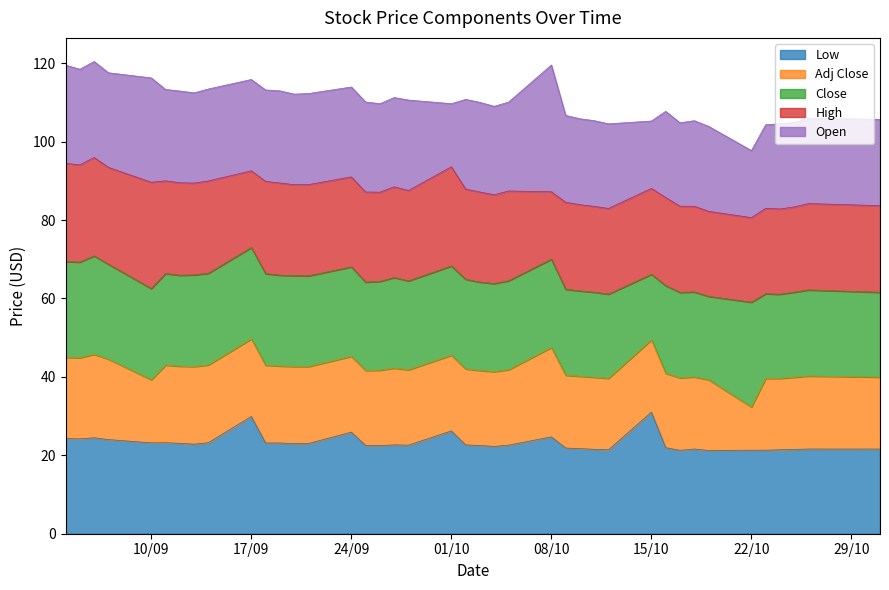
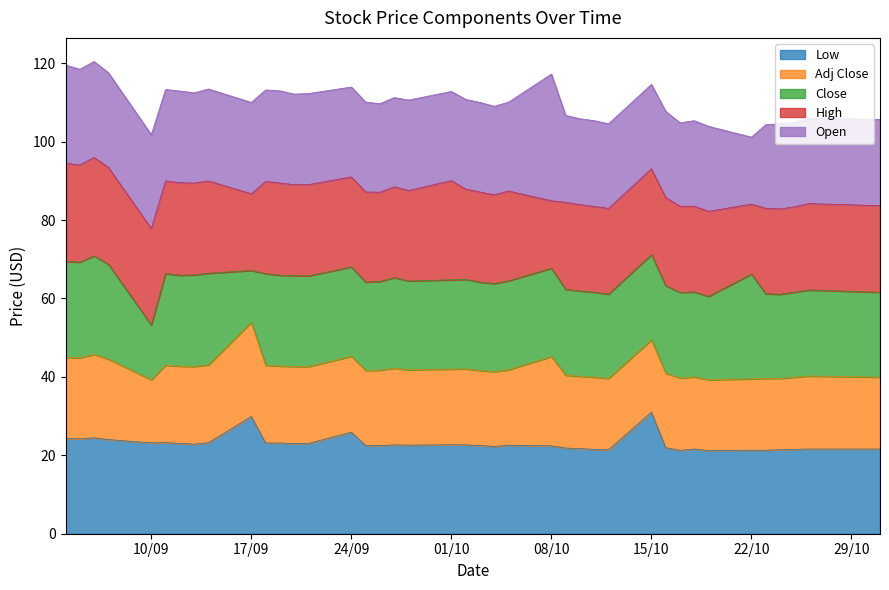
Close, 10/09: 23 -> 14
High, 10/09: 27 -> 25
Open, 10/09: 27 -> 24
Adj Close, 17/09: 20 -> 24
Close, 17/09: 23 -> 13
Low, 01/10: 26 -> 23
Open, 01/10: 16 -> 23
Low, 08/10: 25 -> 22
Close, 15/10: 17 -> 22
Open, 15/10: 17 -> 22
Adj Close, 22/10: 11 -> 18
High, 22/10: 22 -> 18
